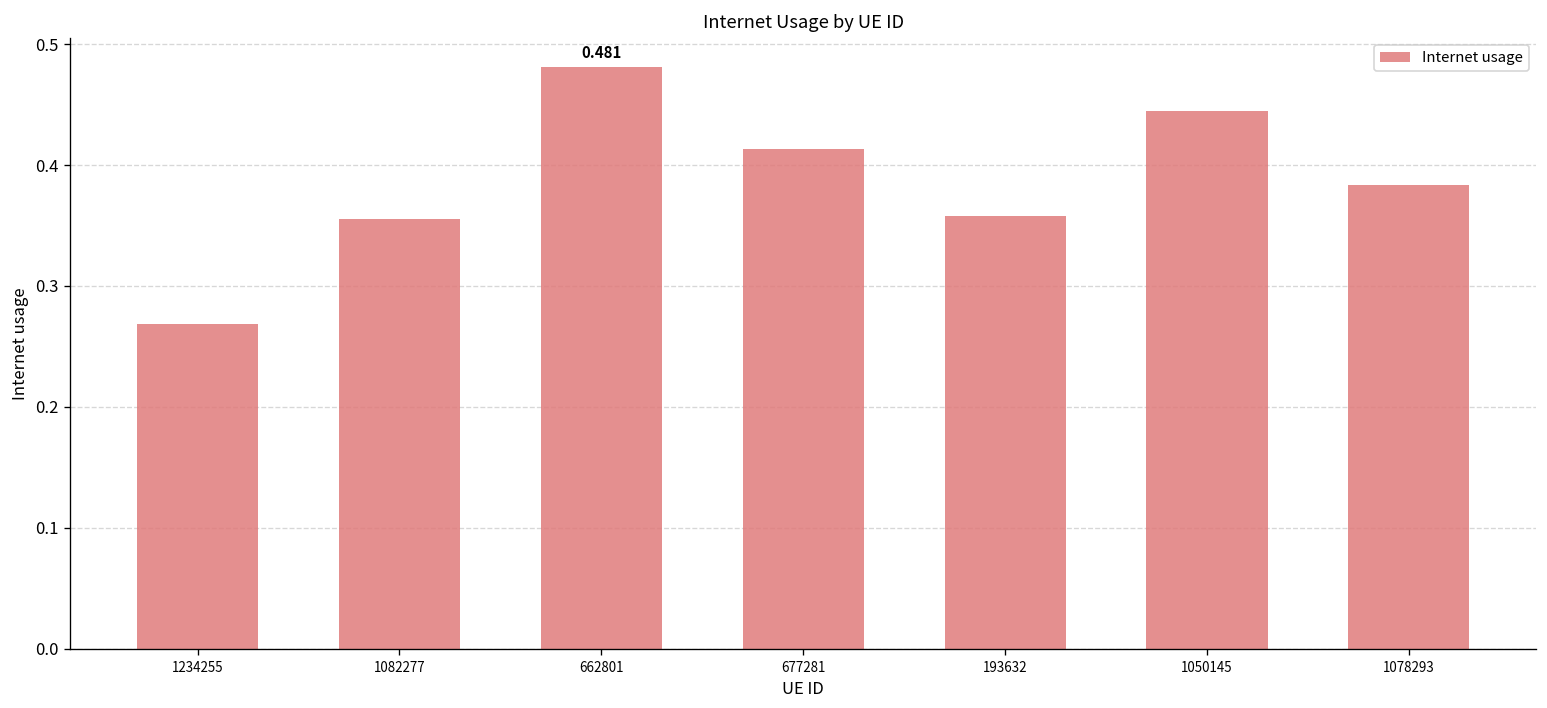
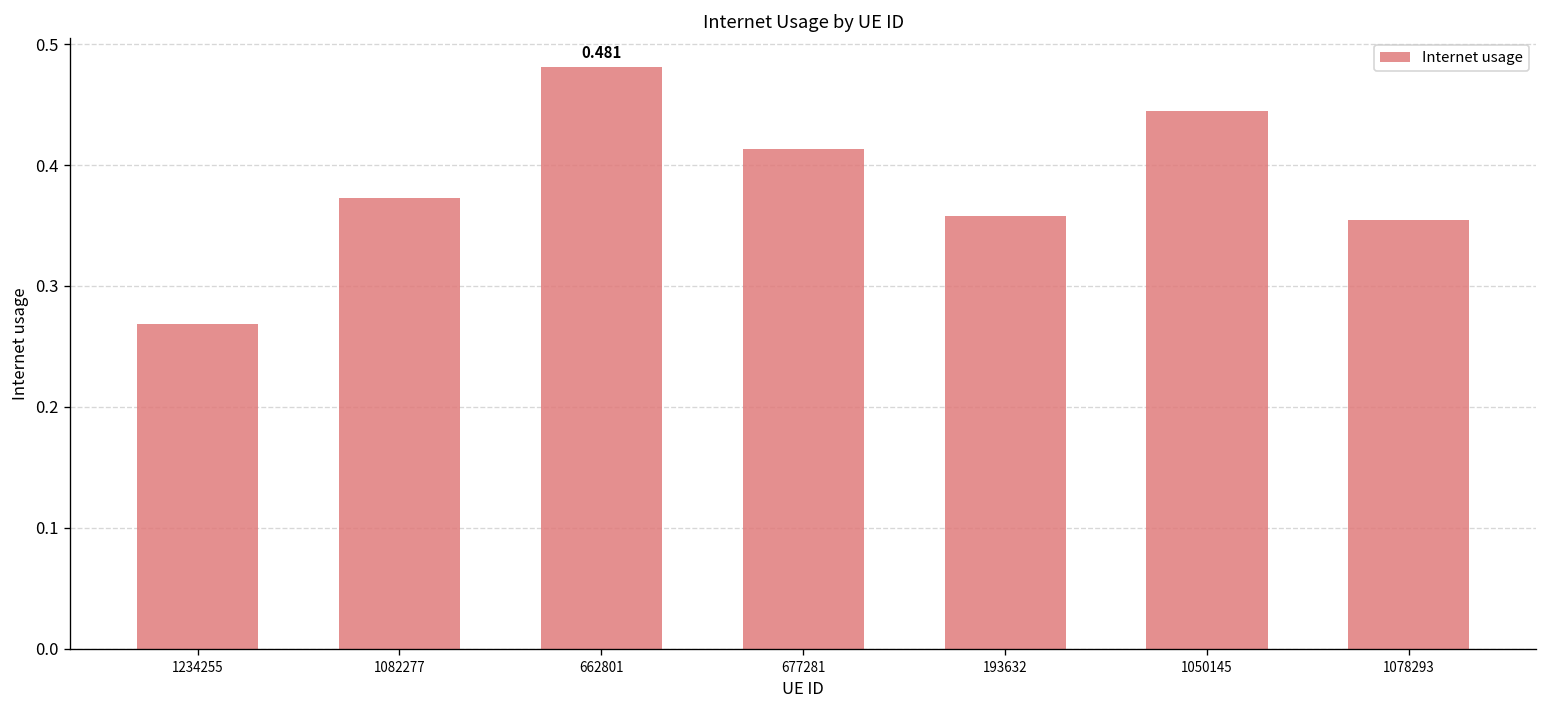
1082277: 0.355 -> 0.372
1078293: 0.383 -> 0.355
